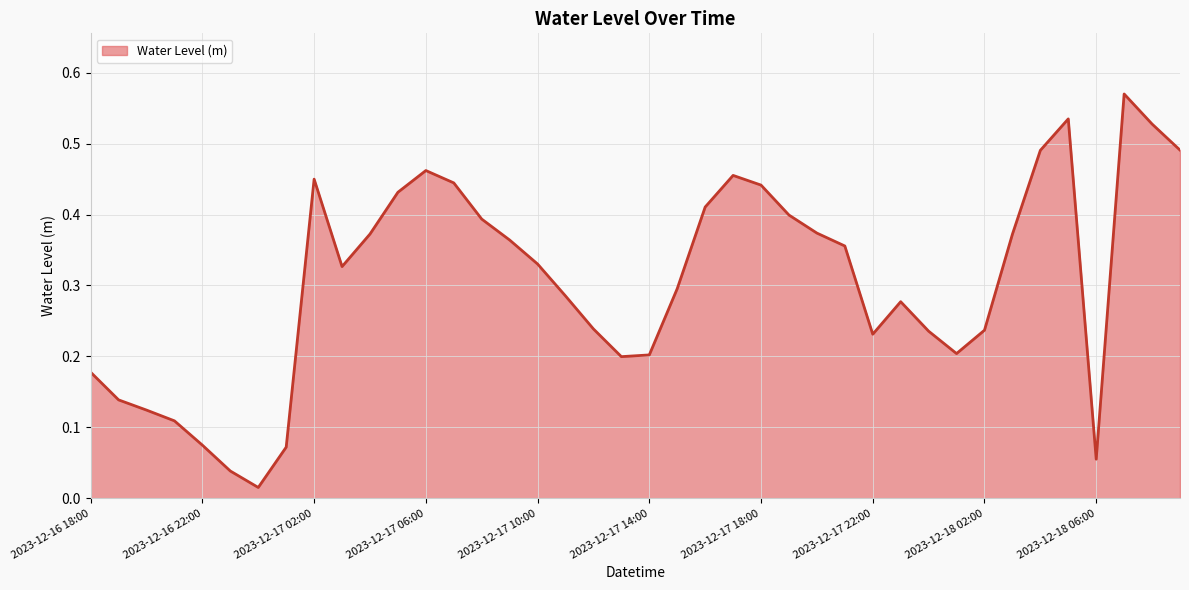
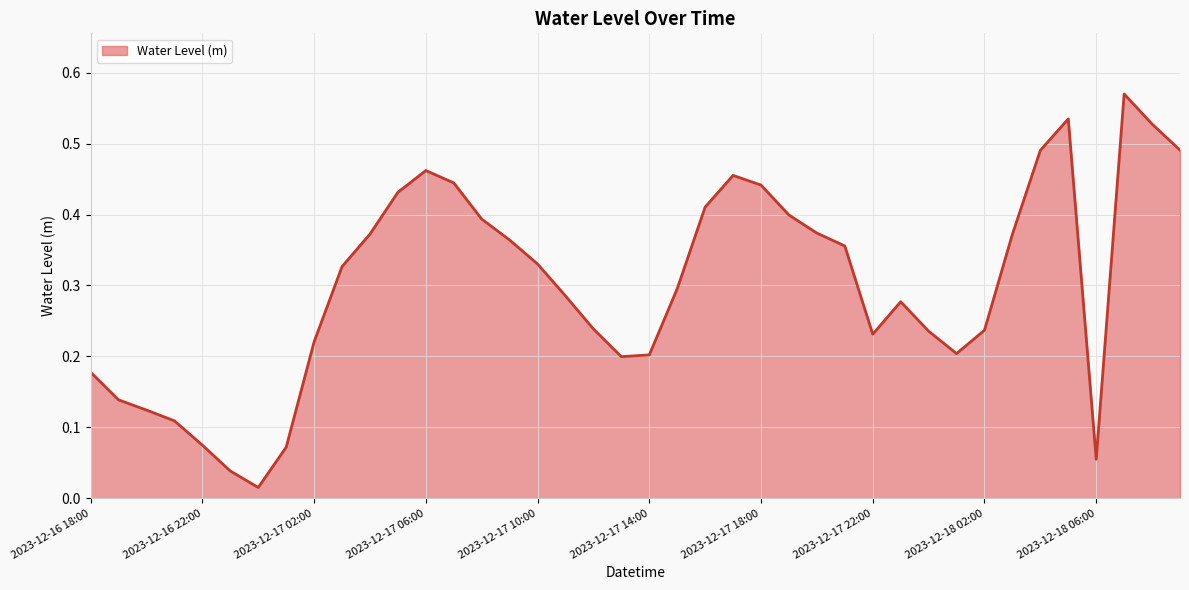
2023-12-17 02:00: 0.45 -> 0.22
